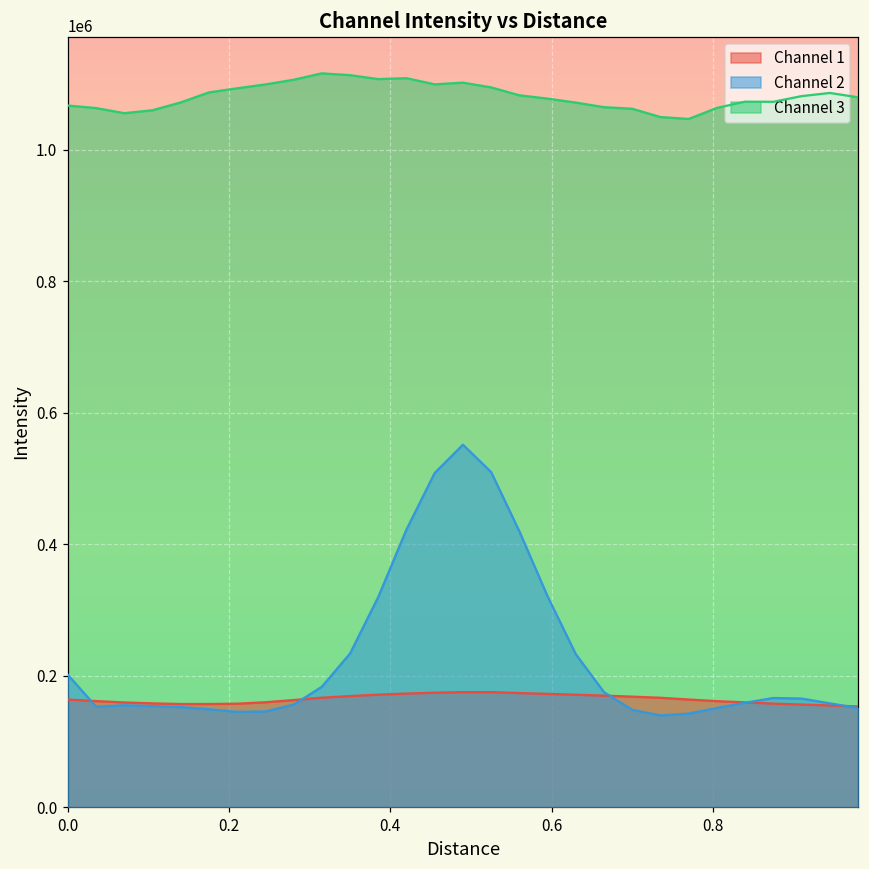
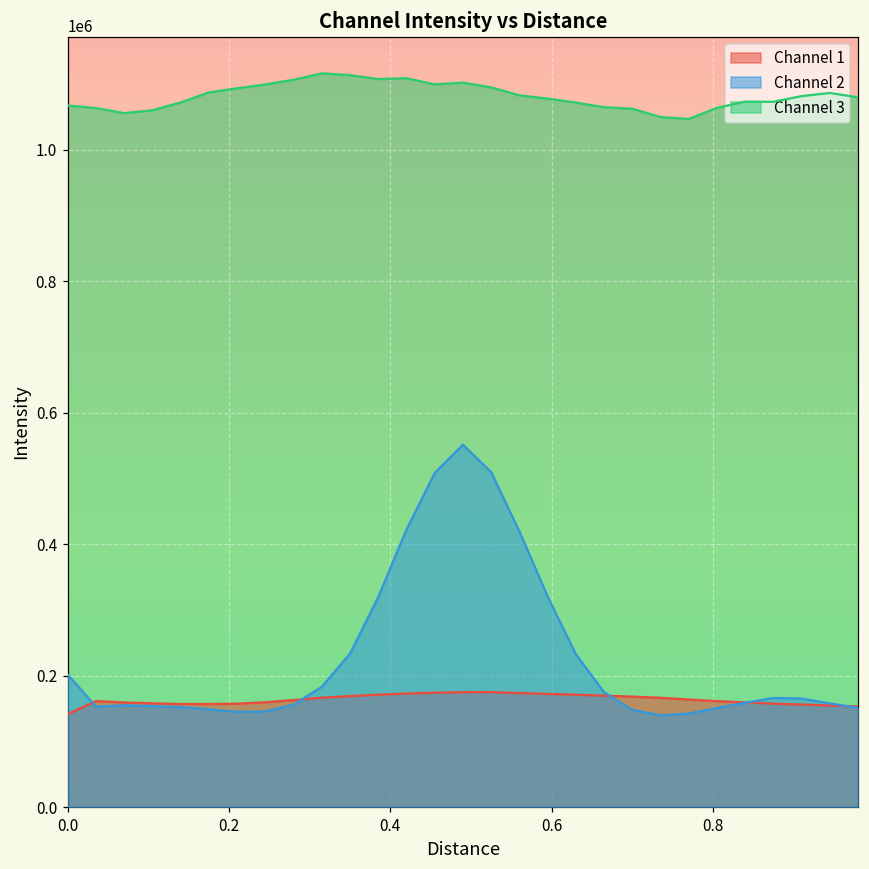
Channel 1, 0.0: 160000 -> 140000
